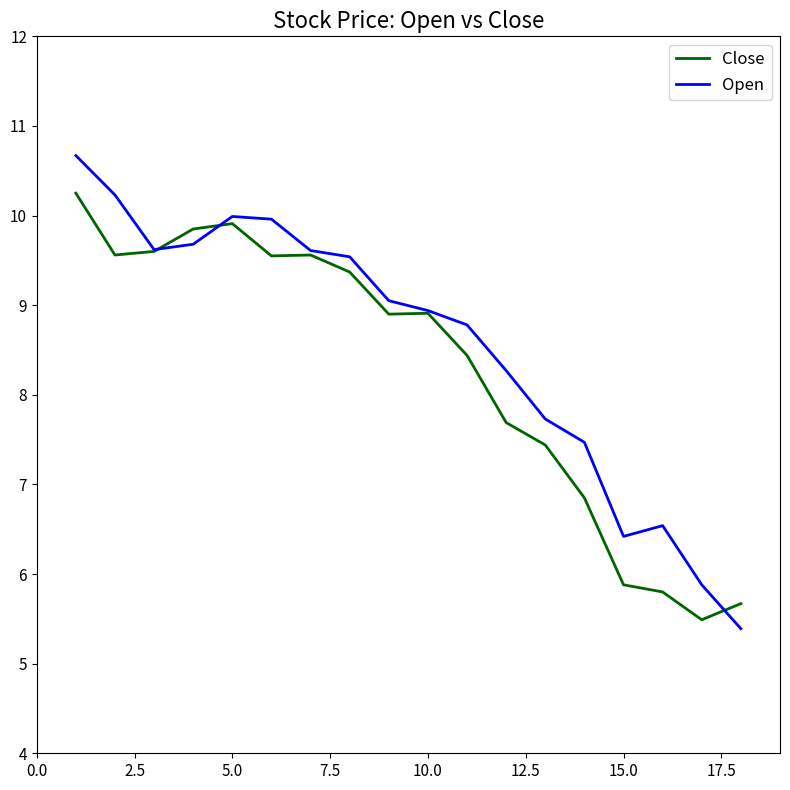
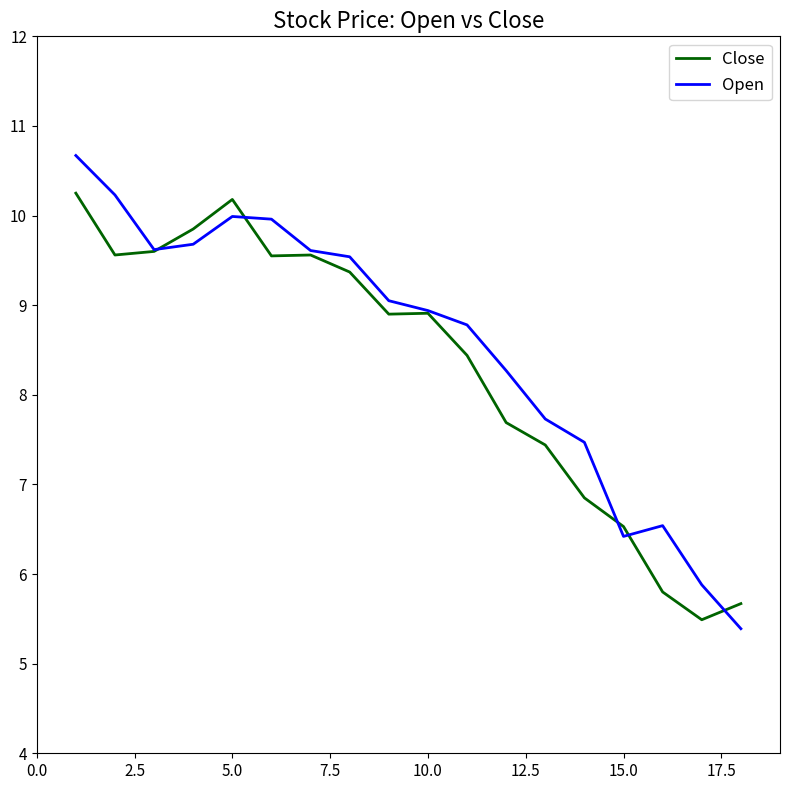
Close, 5.0: 9.9 -> 10.2
Close, 15.0: 5.9 -> 6.5
